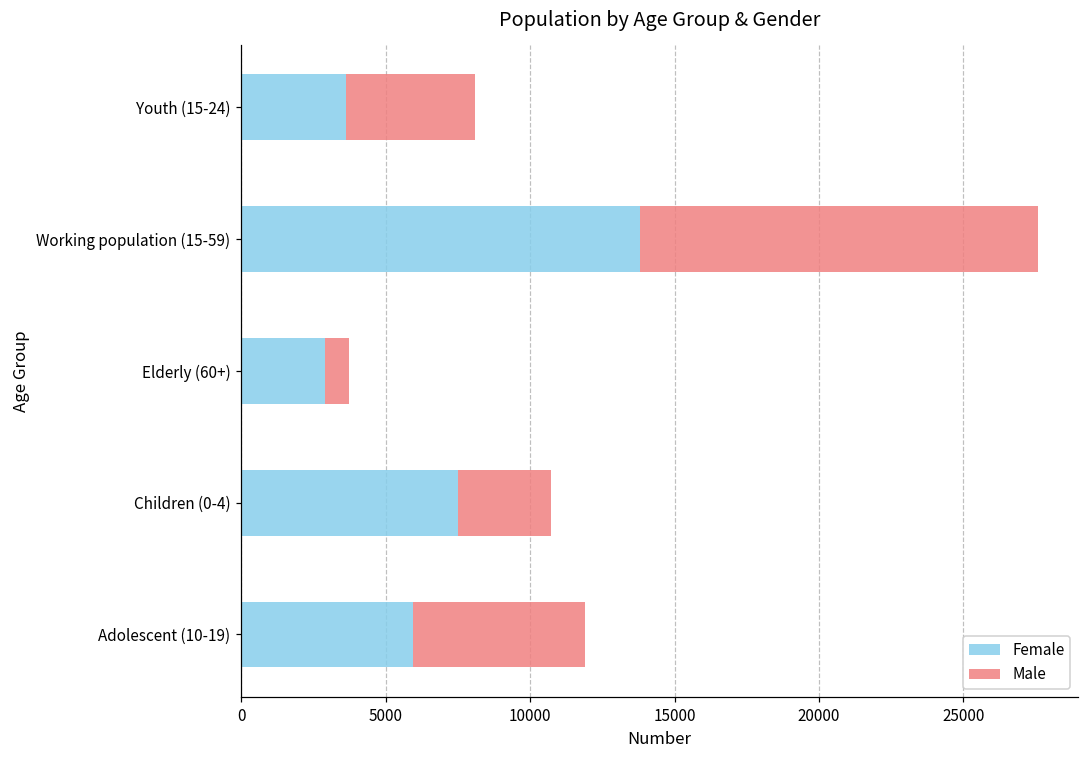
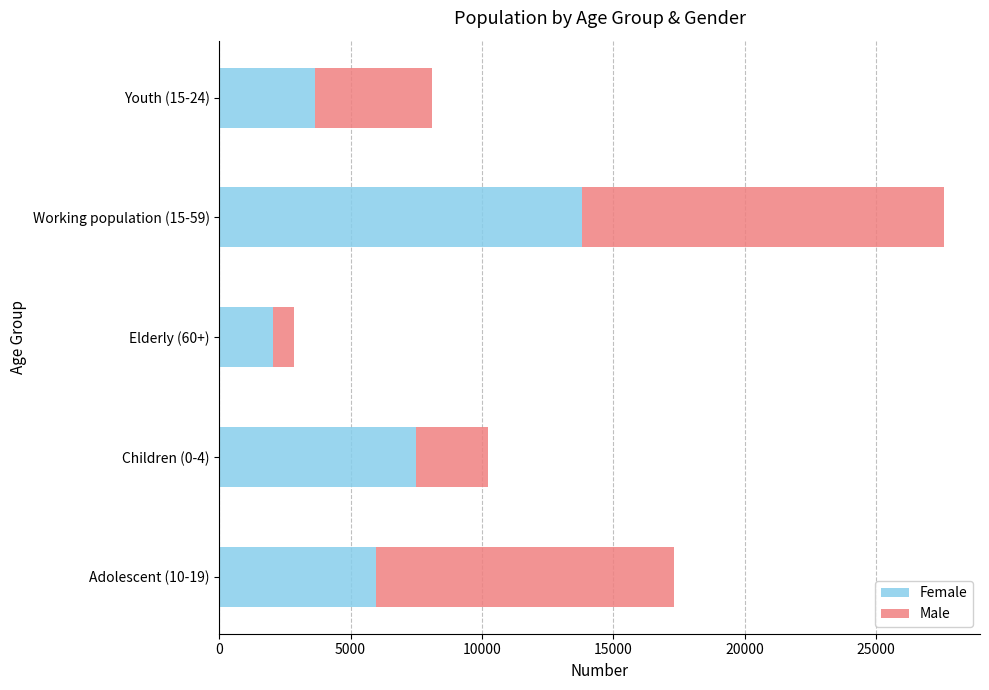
Female, Elderly (60+): 2900 -> 2000
Male, Children (0-4): 3200 -> 2700
Male, Adolescent (10-19): 6000 -> 11400
